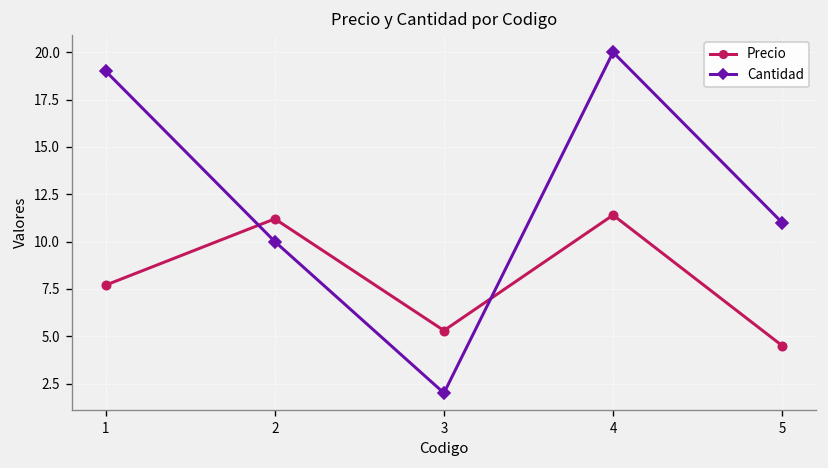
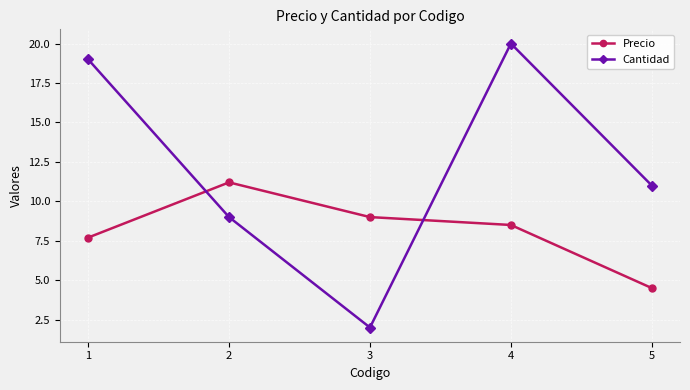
Cantidad, 2: 10 -> 9
Precio, 3: 5.3 -> 9.0
Precio, 4: 11.4 -> 8.5
